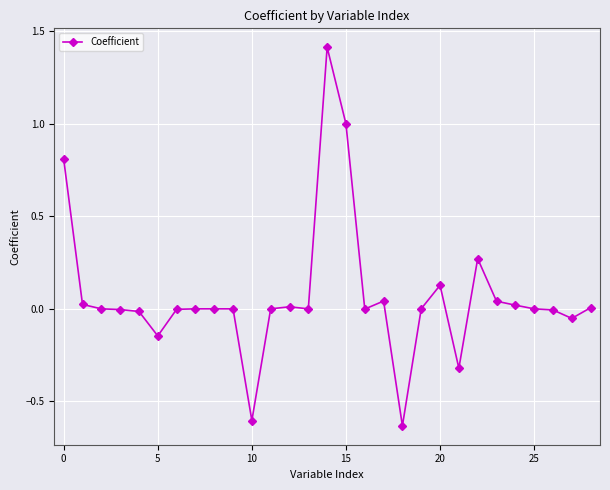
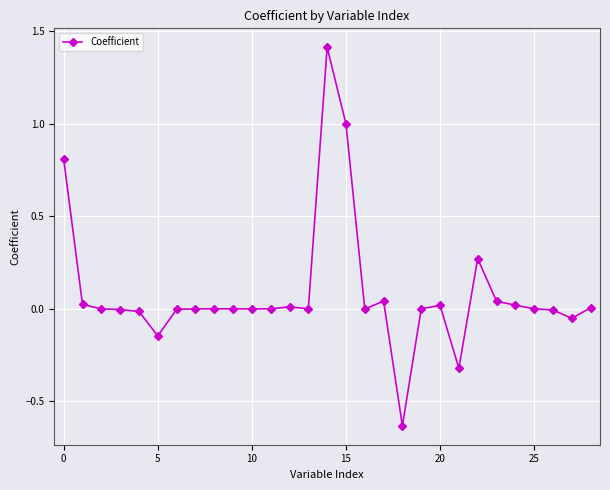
10: -0.60 -> 0.00
20: 0.13 -> 0.02
